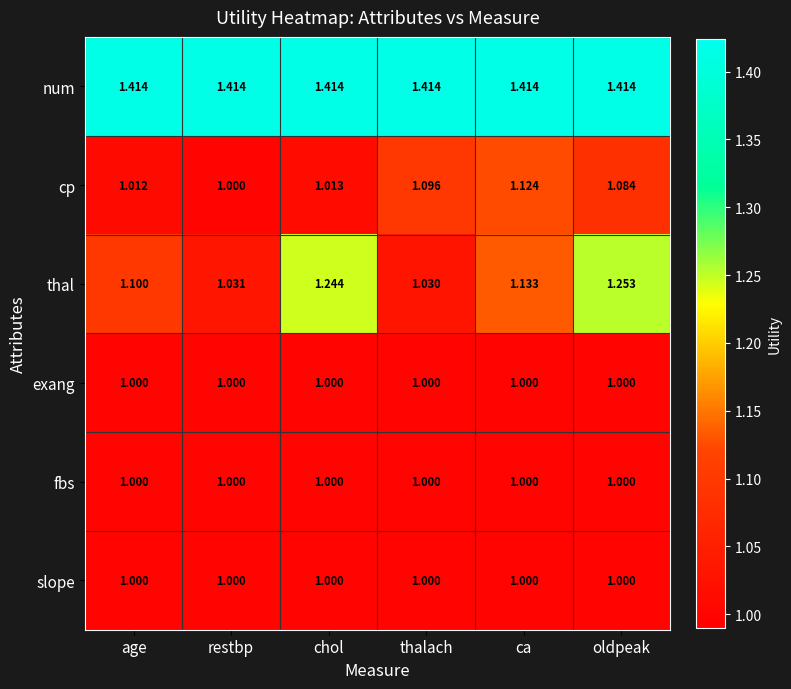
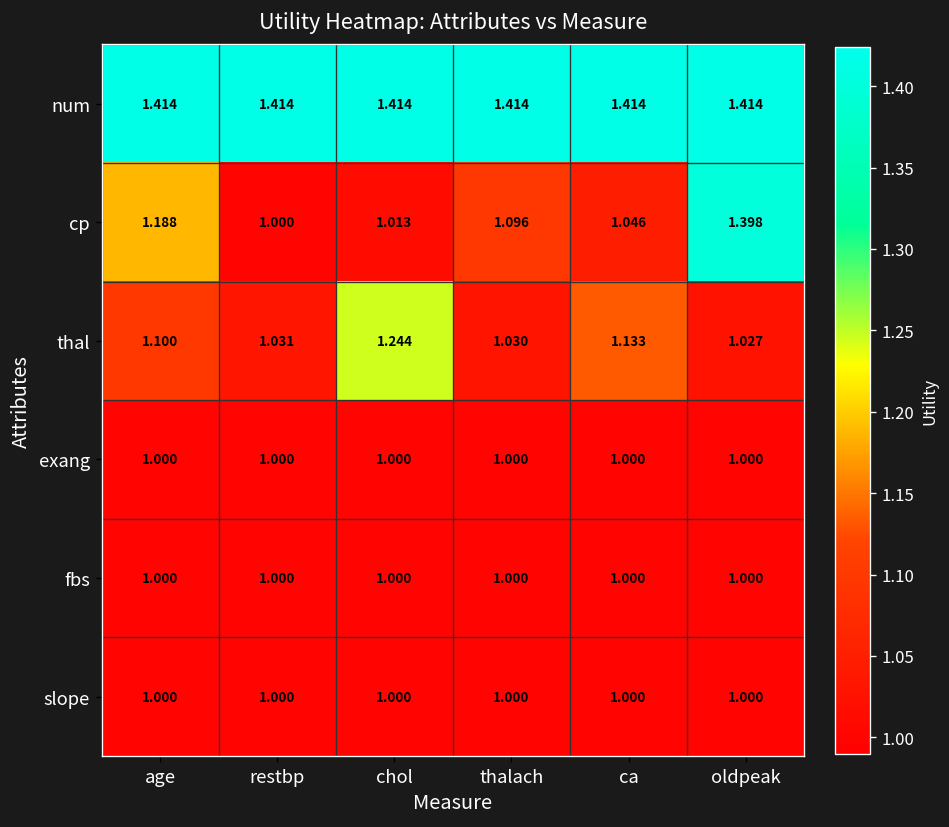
cp, age: 1.012 -> 1.188
cp, ca: 1.124 -> 1.046
cp, oldpeak: 1.084 -> 1.398
thal, oldpeak: 1.253 -> 1.027
